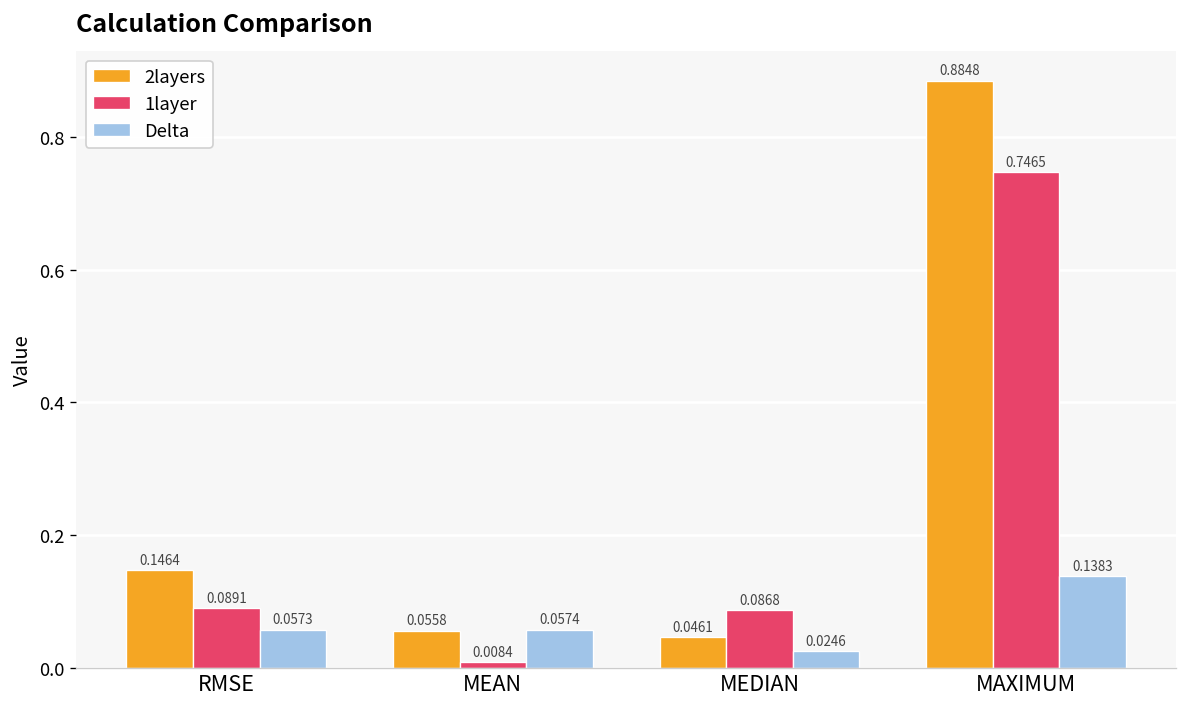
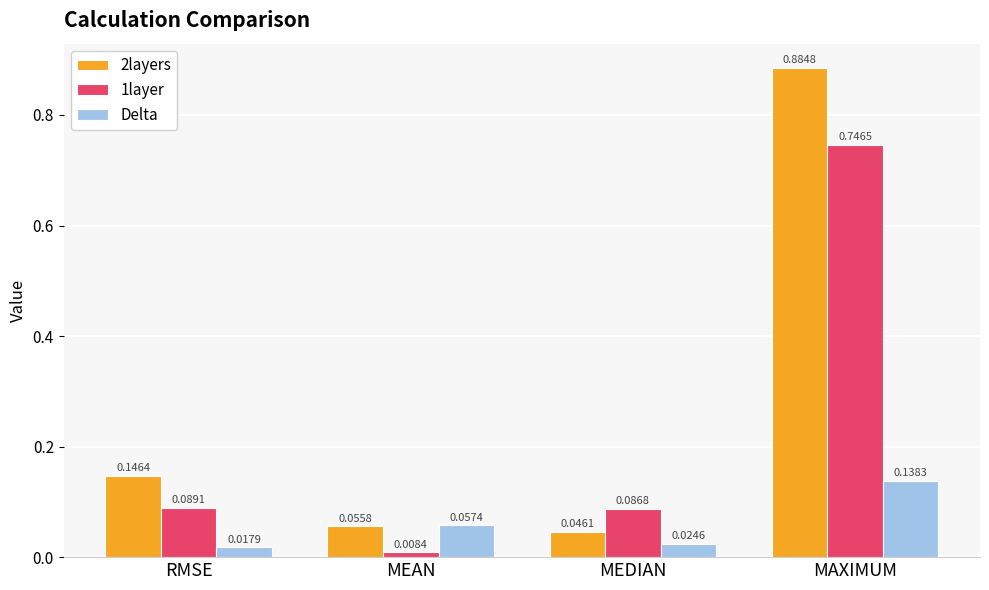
Delta, RMSE: 0.0573 -> 0.0179
